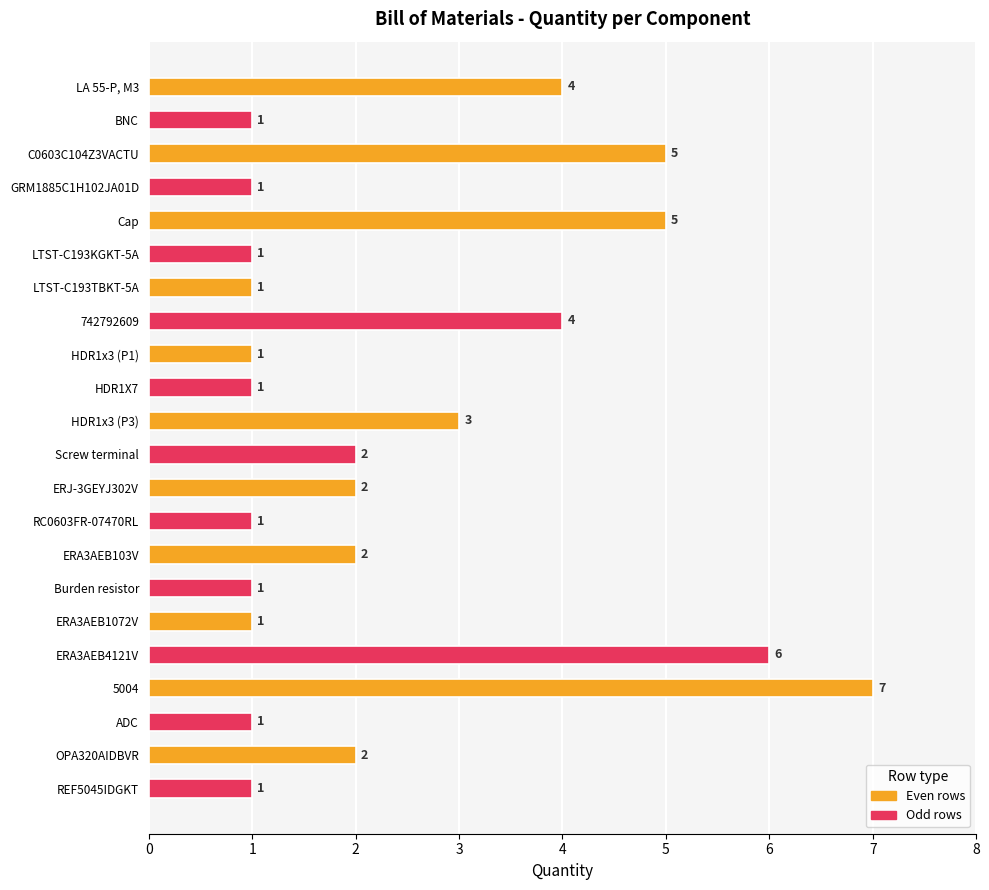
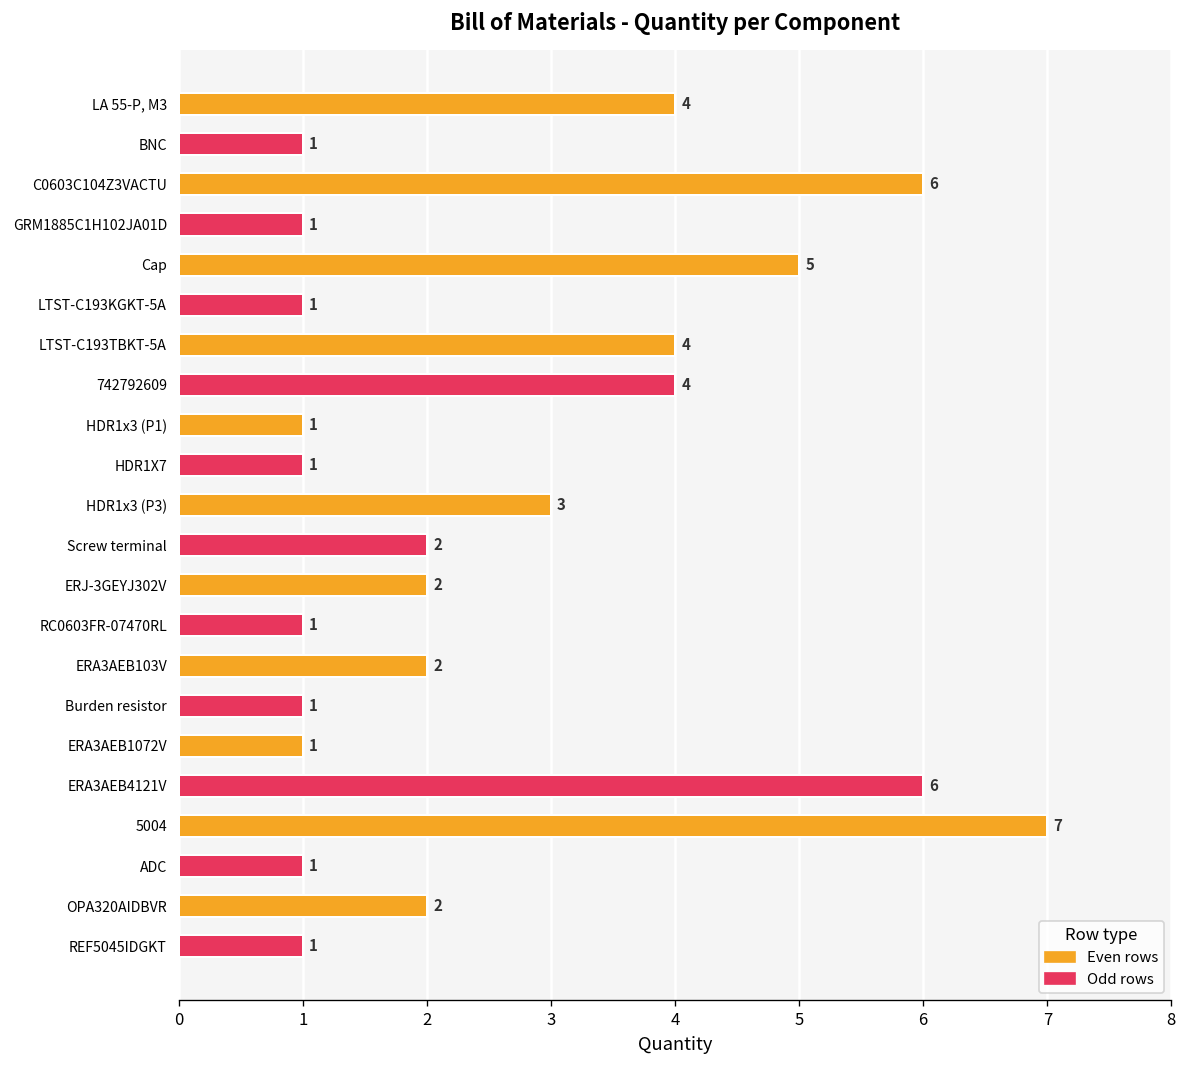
C0603C104Z3VACTU: 5 -> 6
LTST-C193TBKT-5A: 1 -> 4
